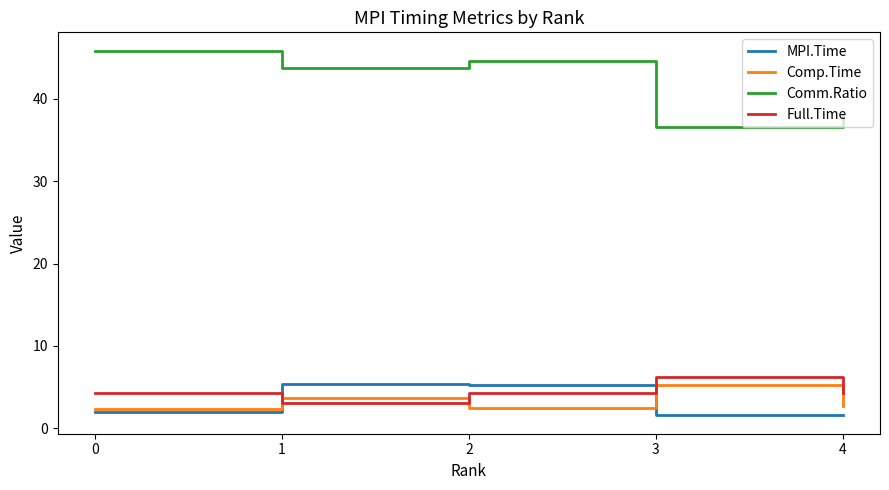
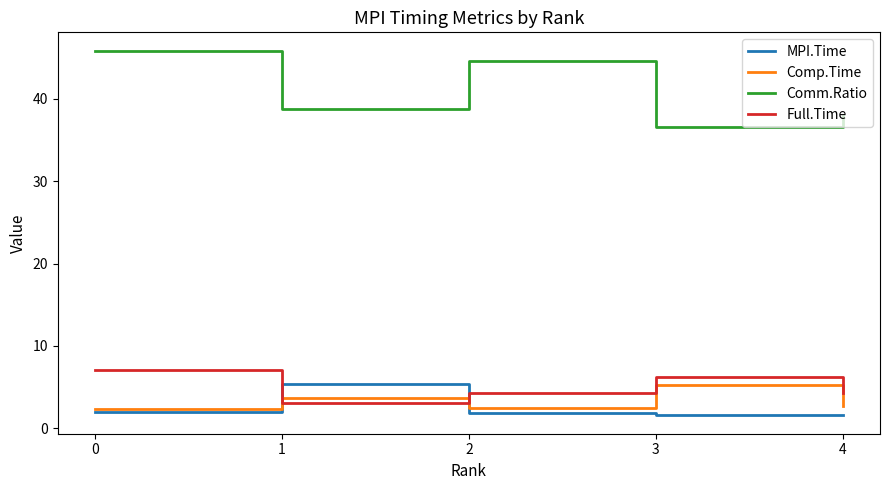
Full.Time, 0: 4 -> 7
Comm.Ratio, 1: 44 -> 39
MPI.Time, 2: 5 -> 2
